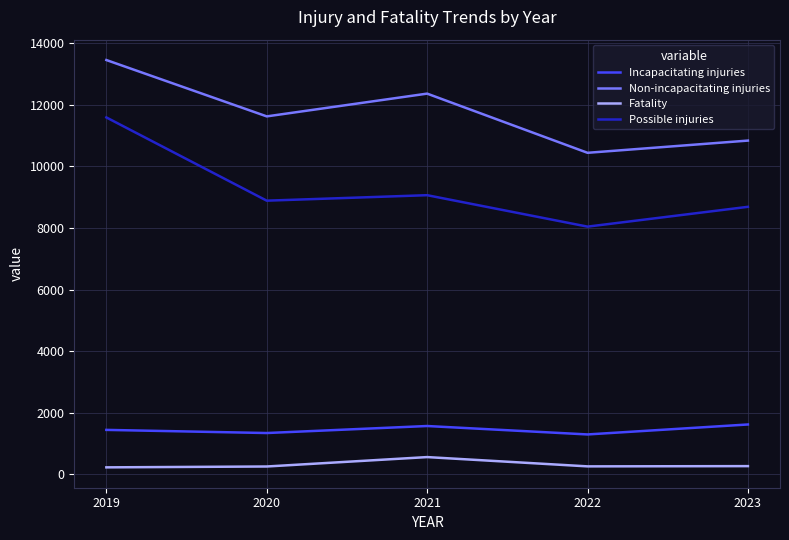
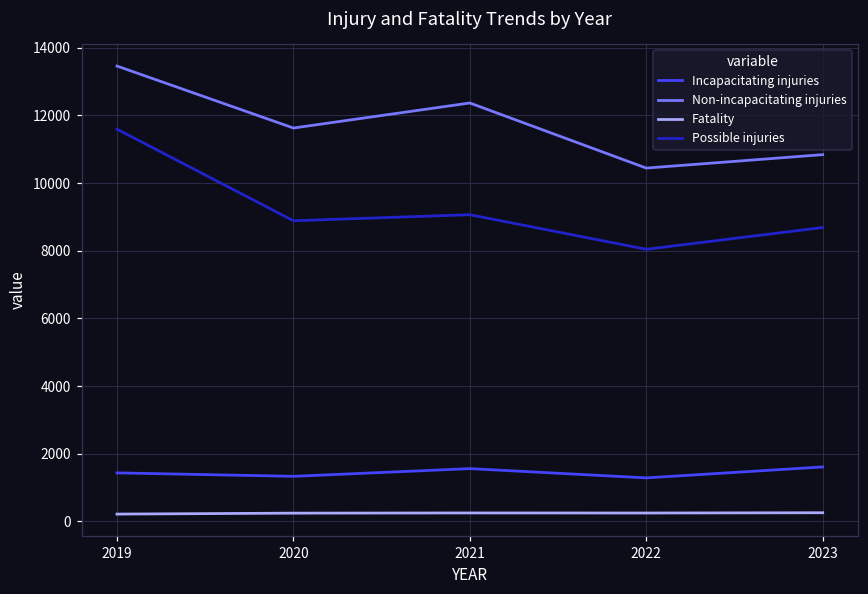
Fatality, 2021: 600 -> 300
